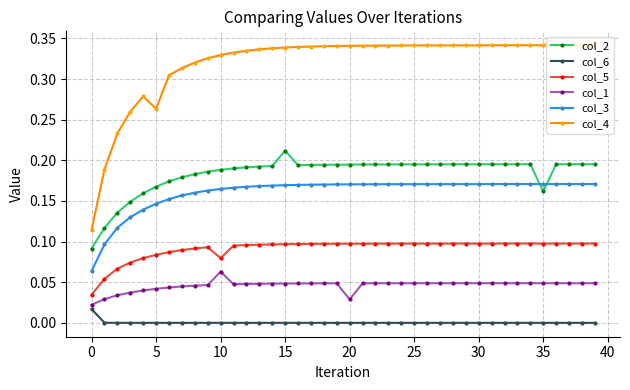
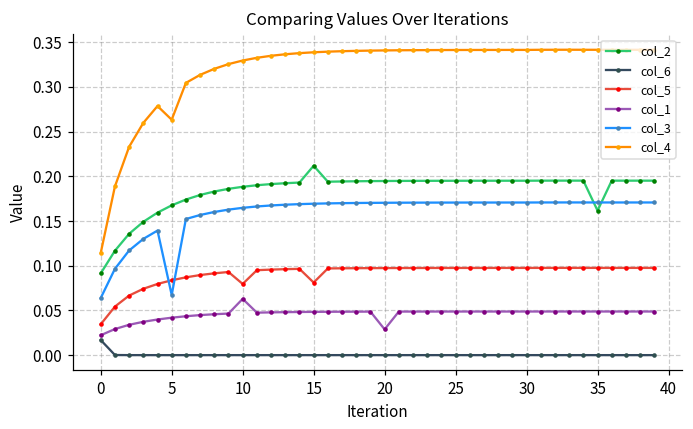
col_3, 5: 0.15 -> 0.07
col_5, 15: 0.10 -> 0.08
